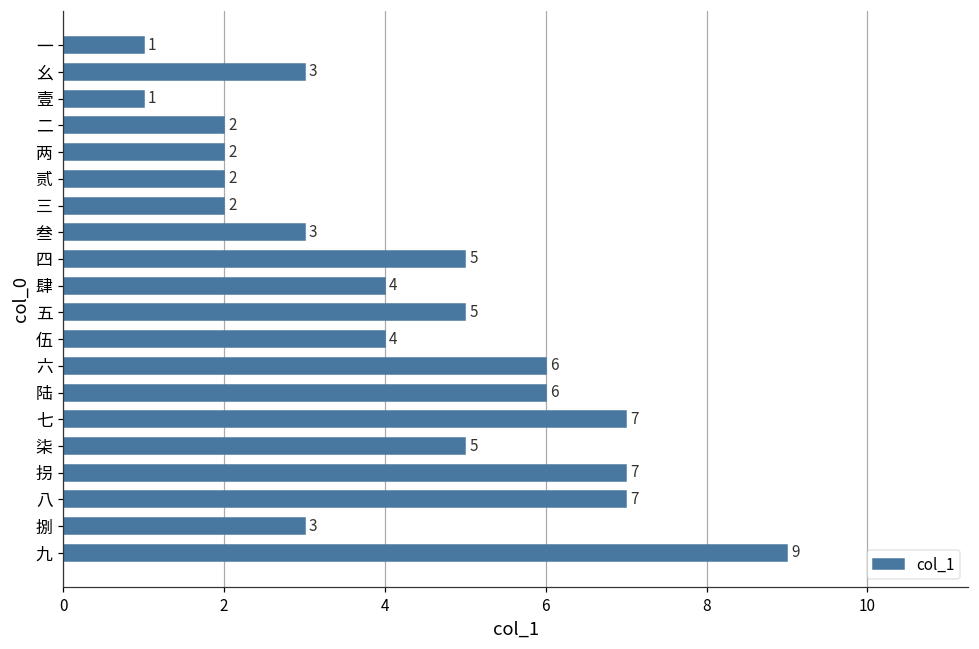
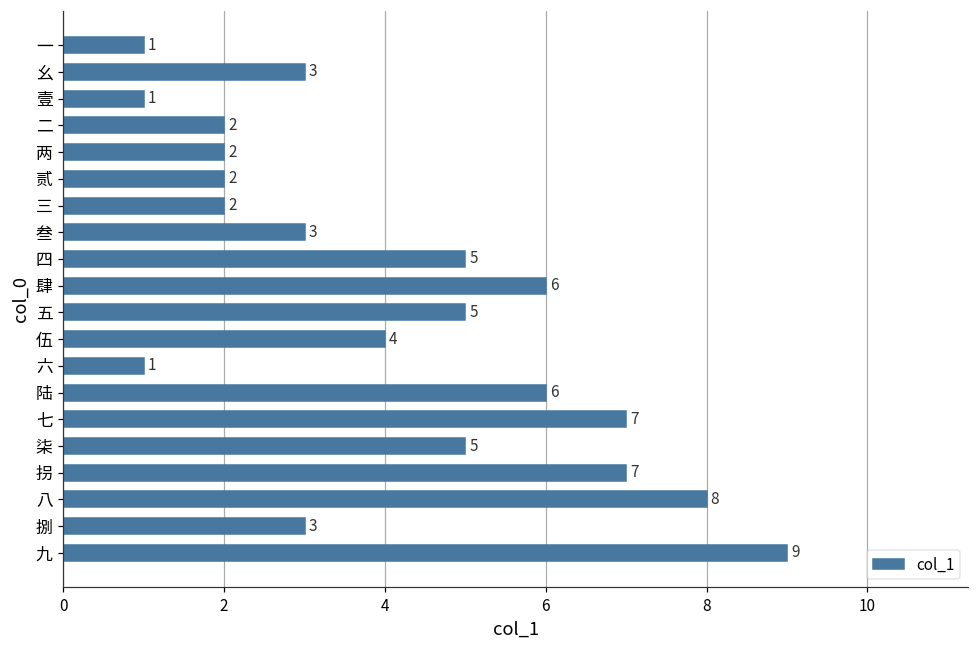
肆: 4 -> 6
六: 6 -> 1
八: 7 -> 8
